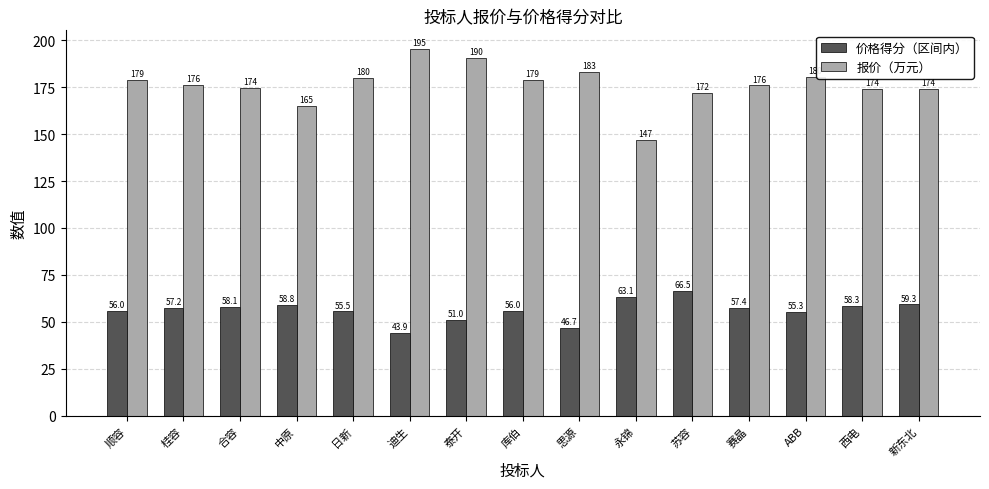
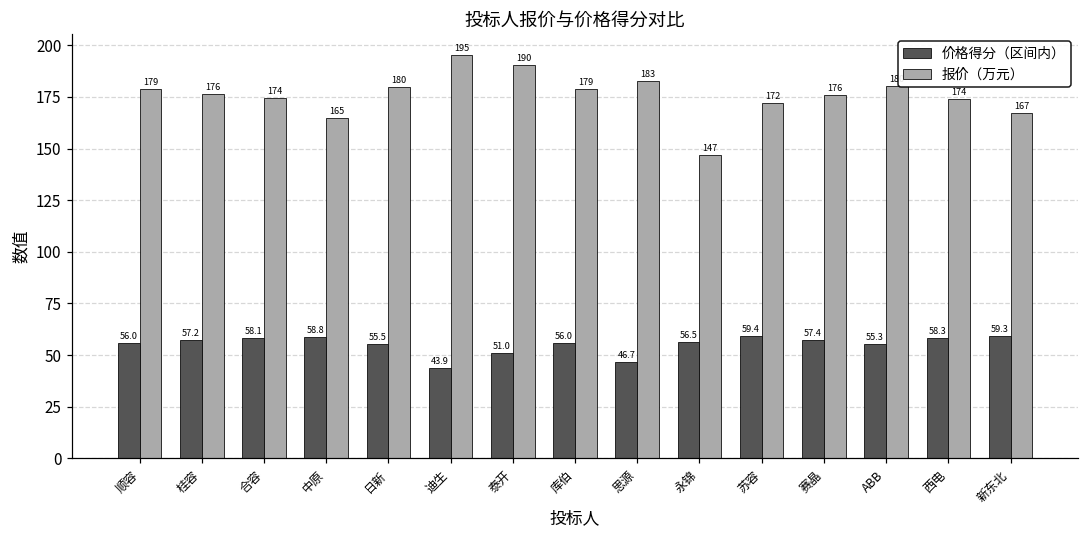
价格得分（区间内）, 永锦: 63.1 -> 56.5
价格得分（区间内）, 苏容: 66.5 -> 59.4
报价（万元）, 新东北: 174 -> 167
